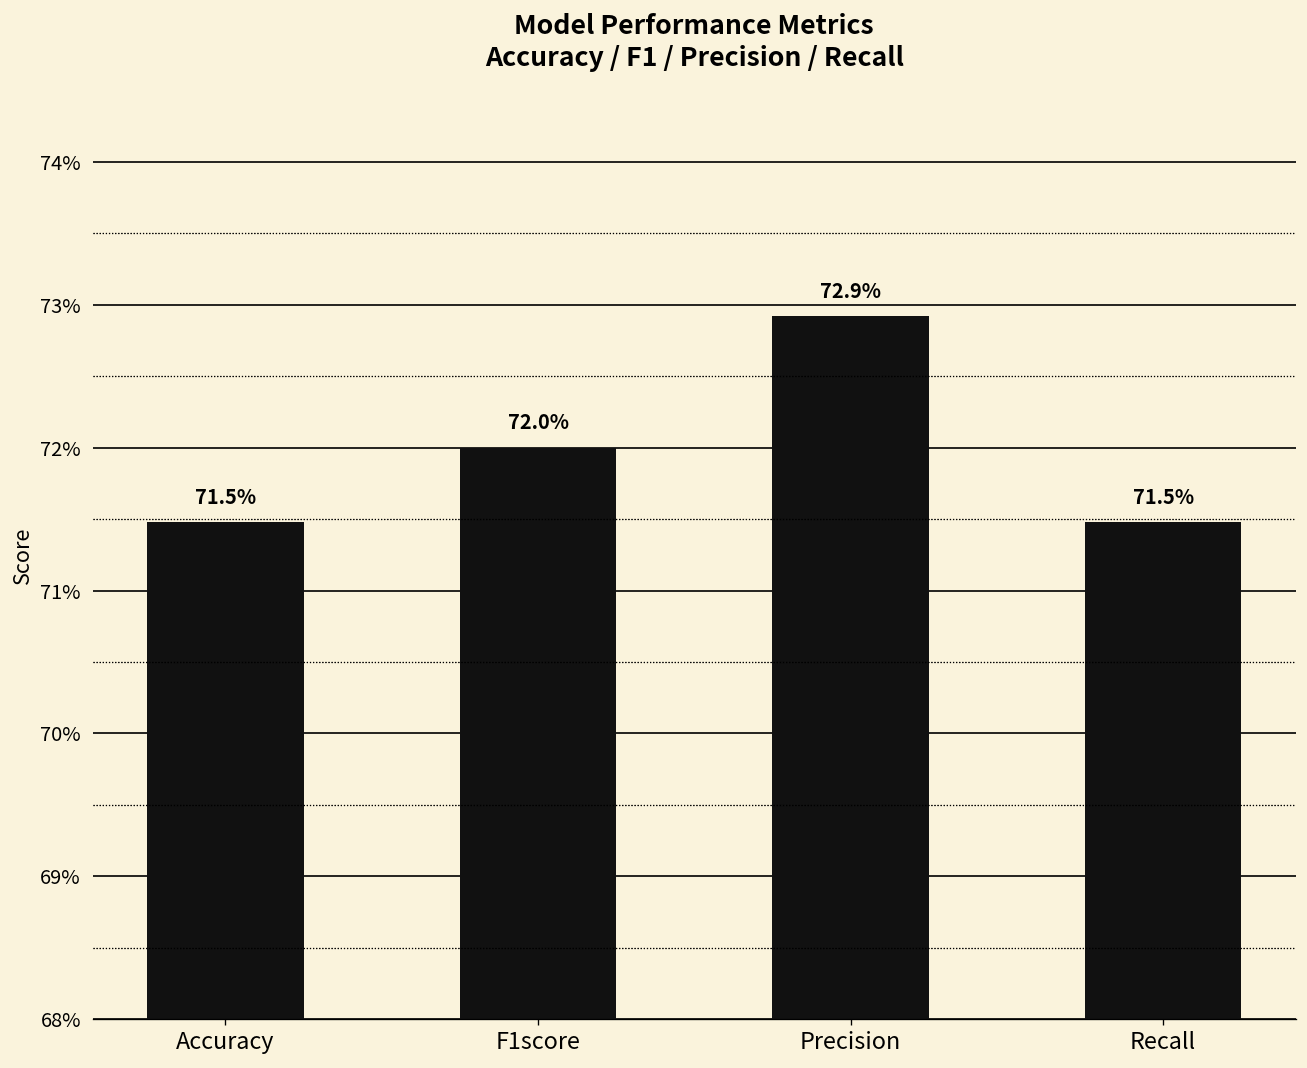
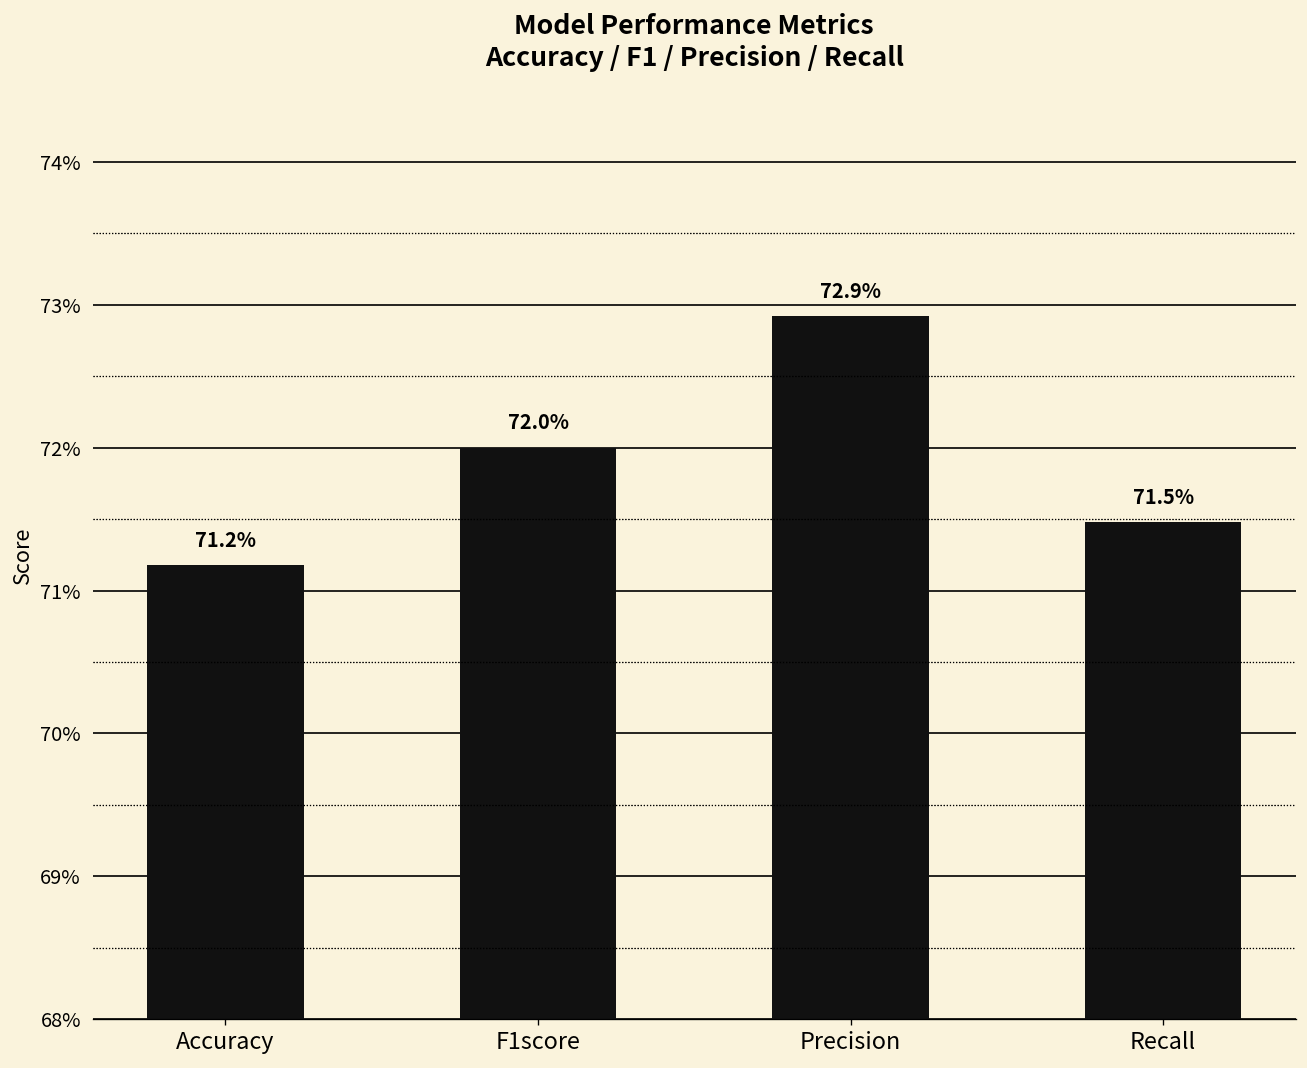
Accuracy: 71.5% -> 71.2%
